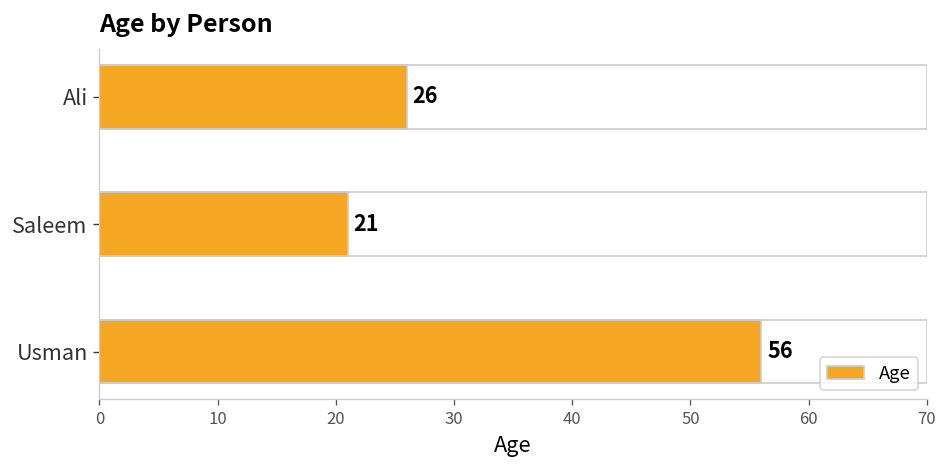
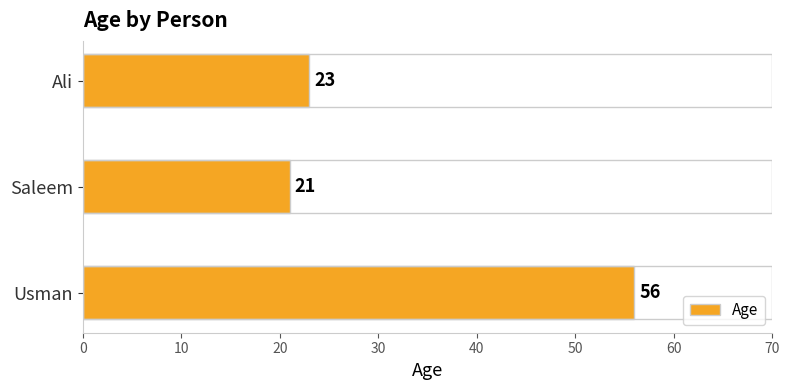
Ali: 26 -> 23
